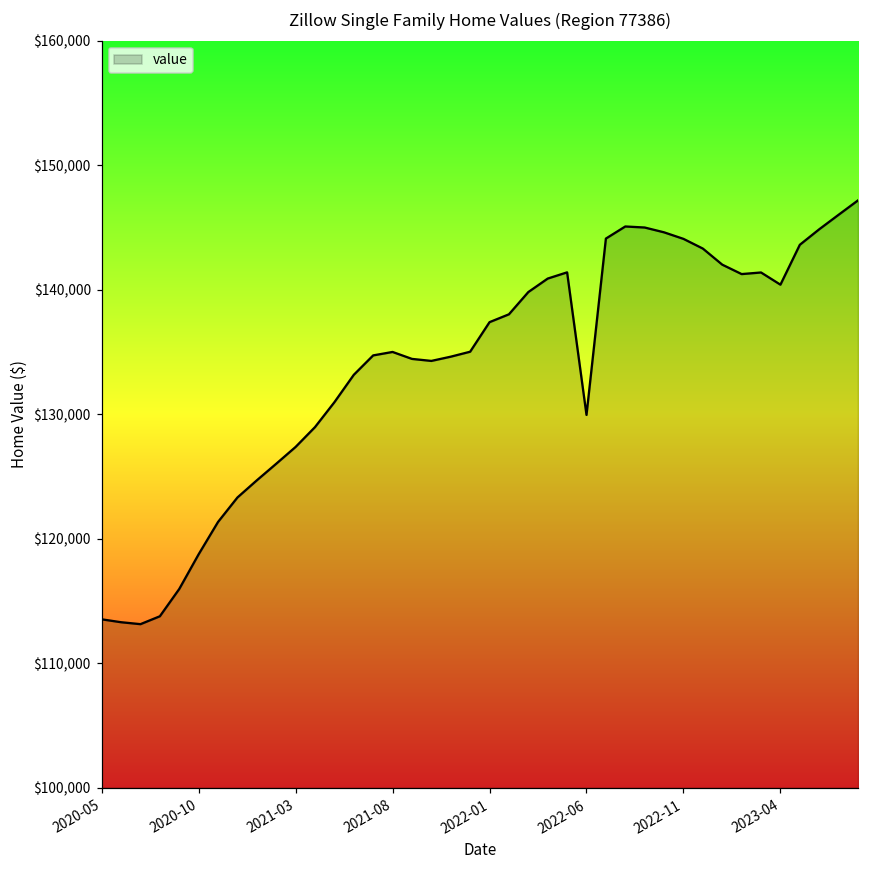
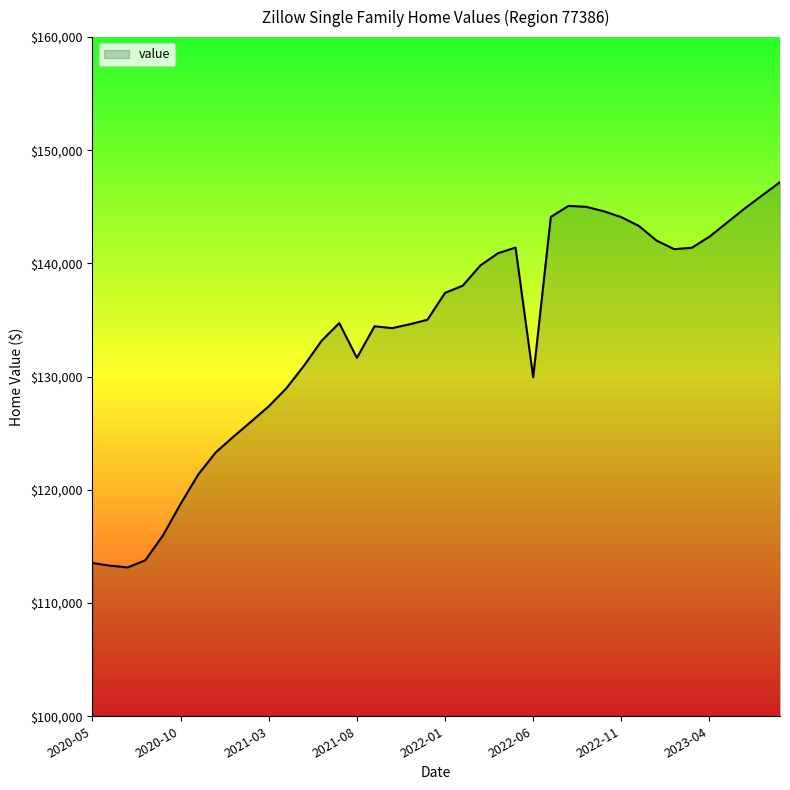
2021-08: $135,000 -> $131,700
2023-04: $140,400 -> $142,400
